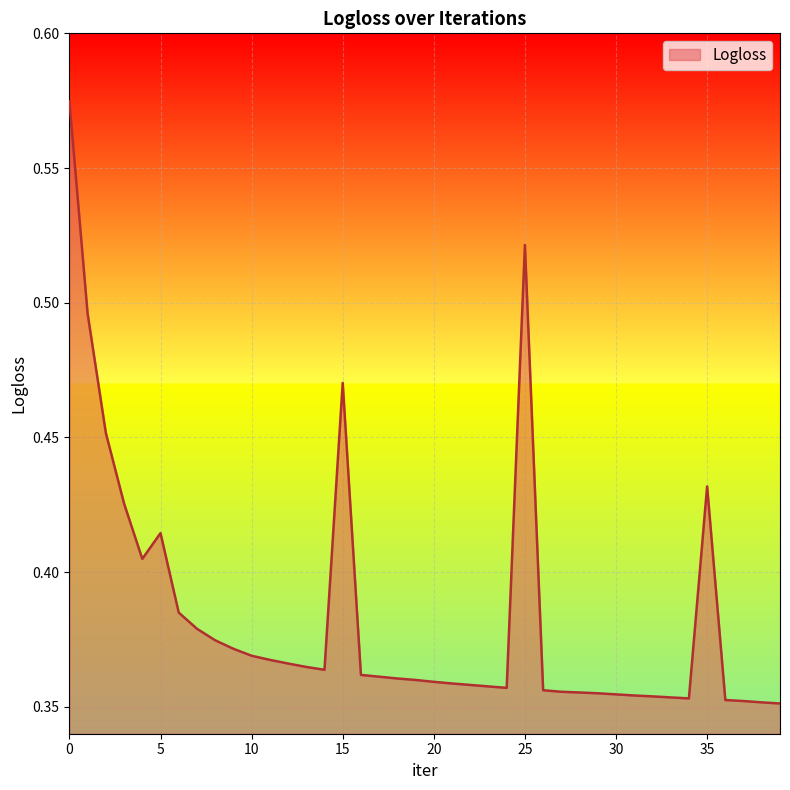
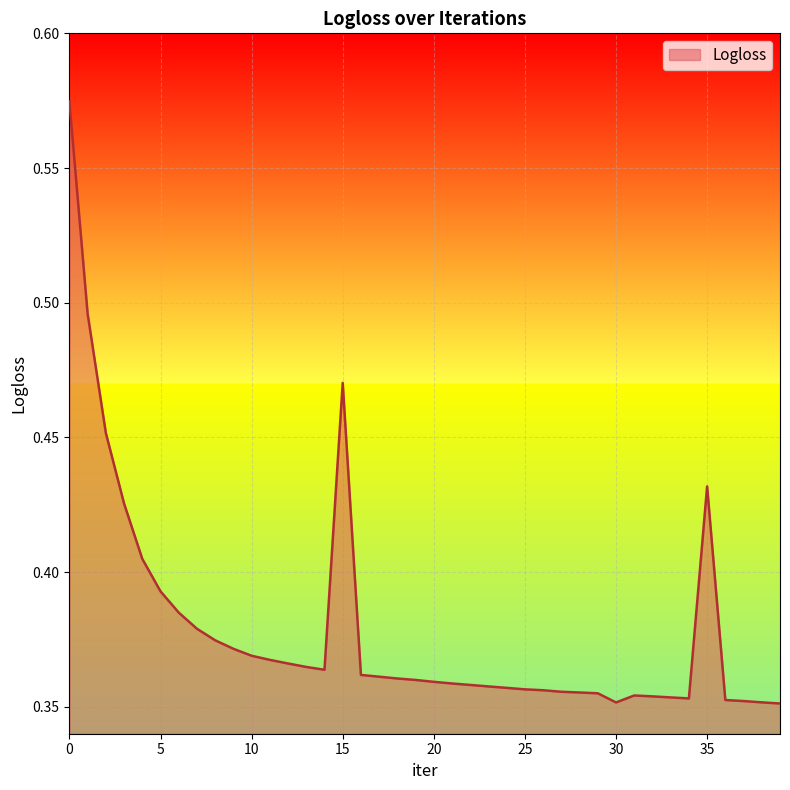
5: 0.414 -> 0.393
25: 0.521 -> 0.356
30: 0.355 -> 0.352
